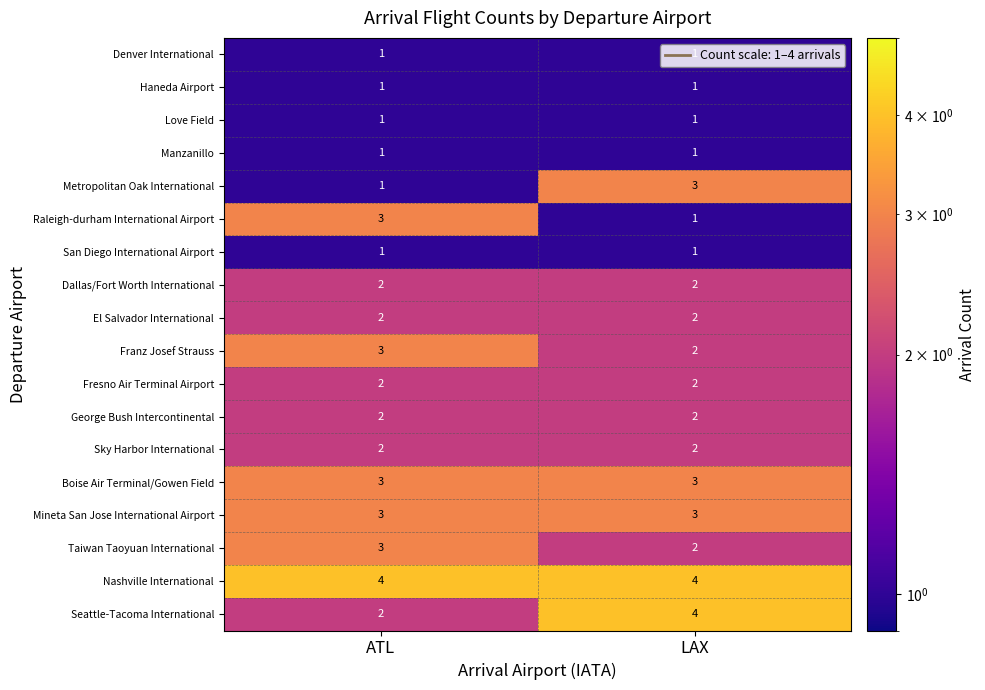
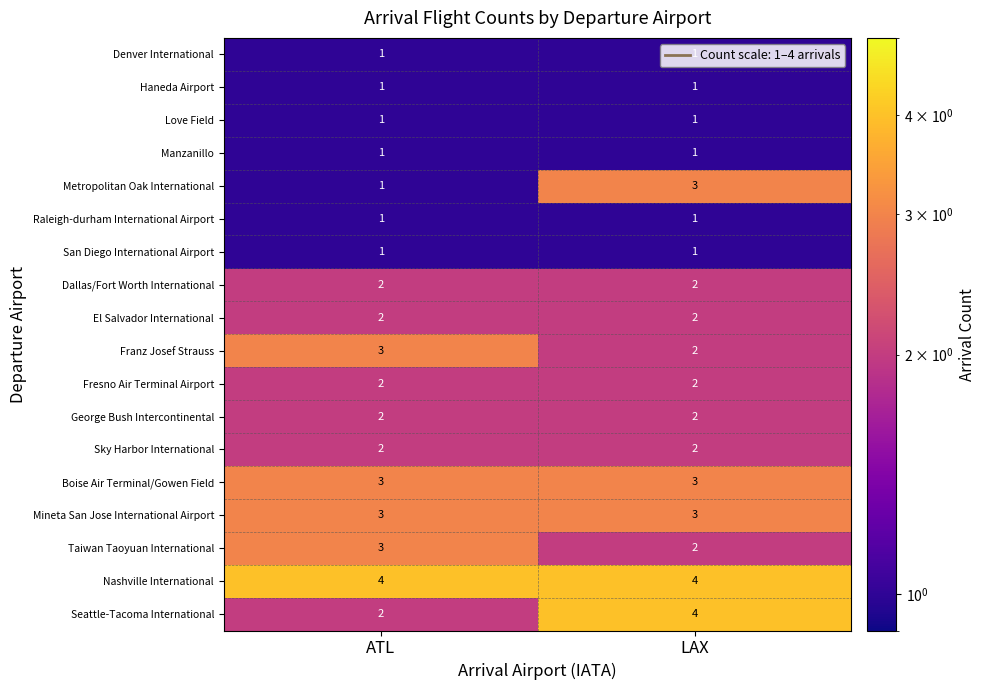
Raleigh-durham International Airport, ATL: 3 -> 1
